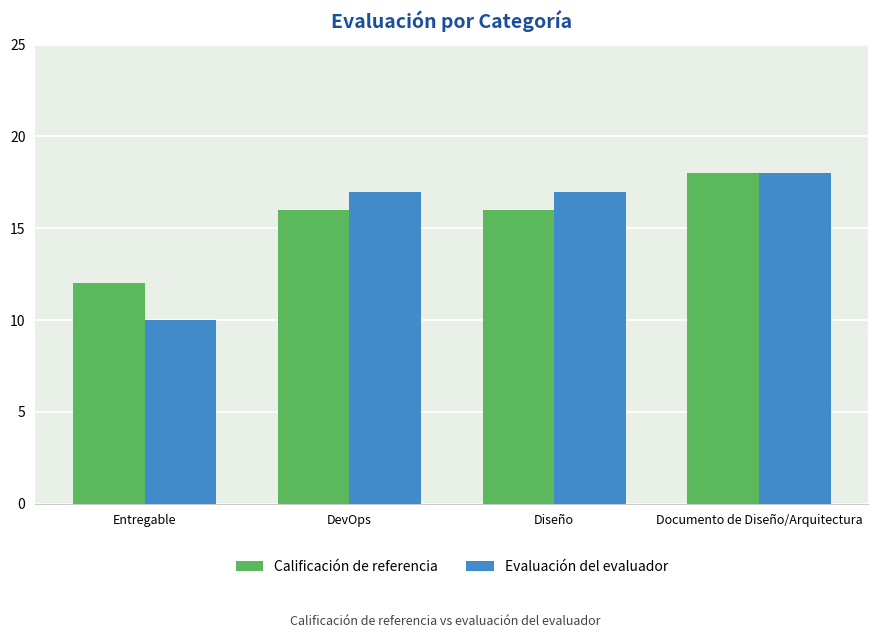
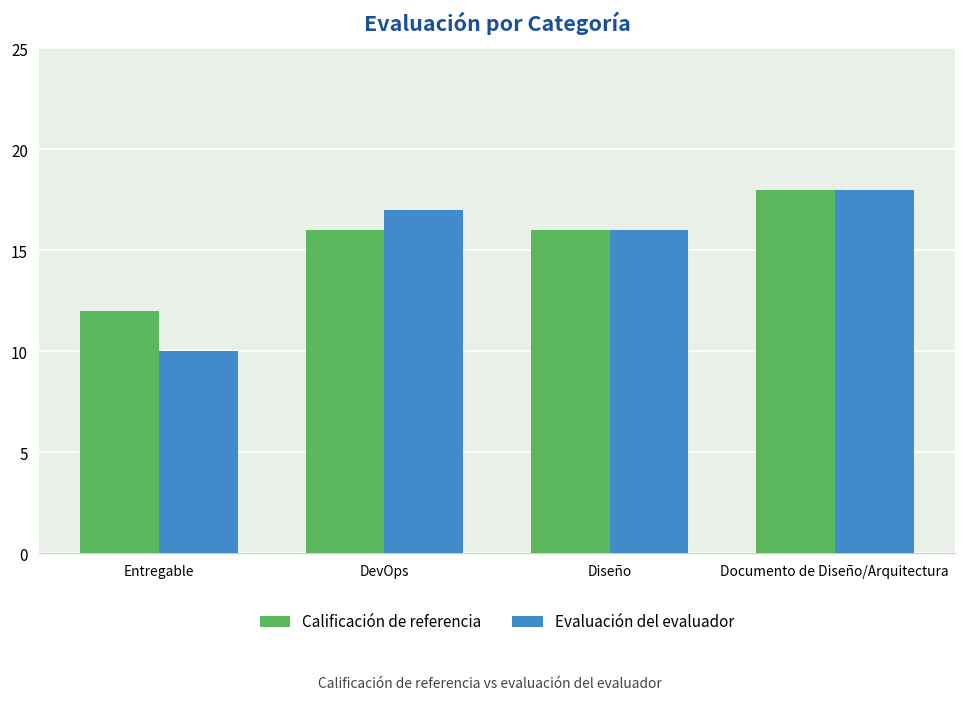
Evaluación del evaluador, Diseño: 17 -> 16
